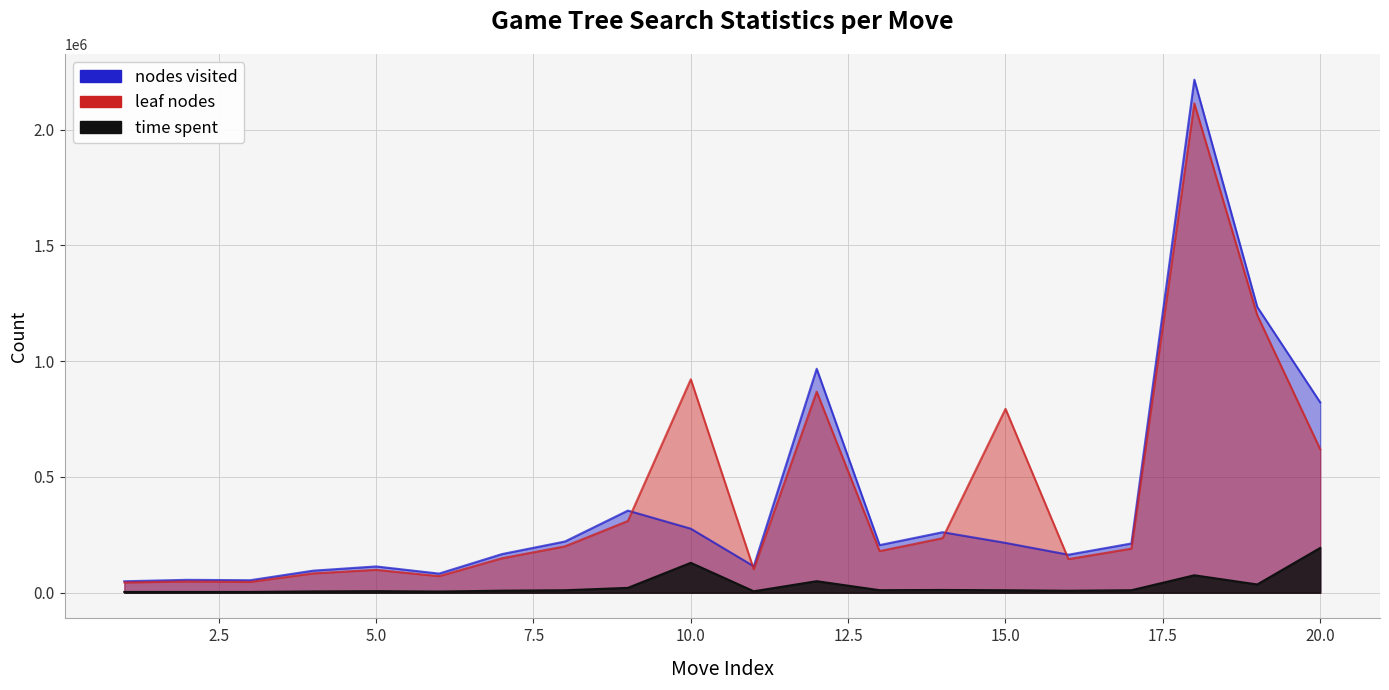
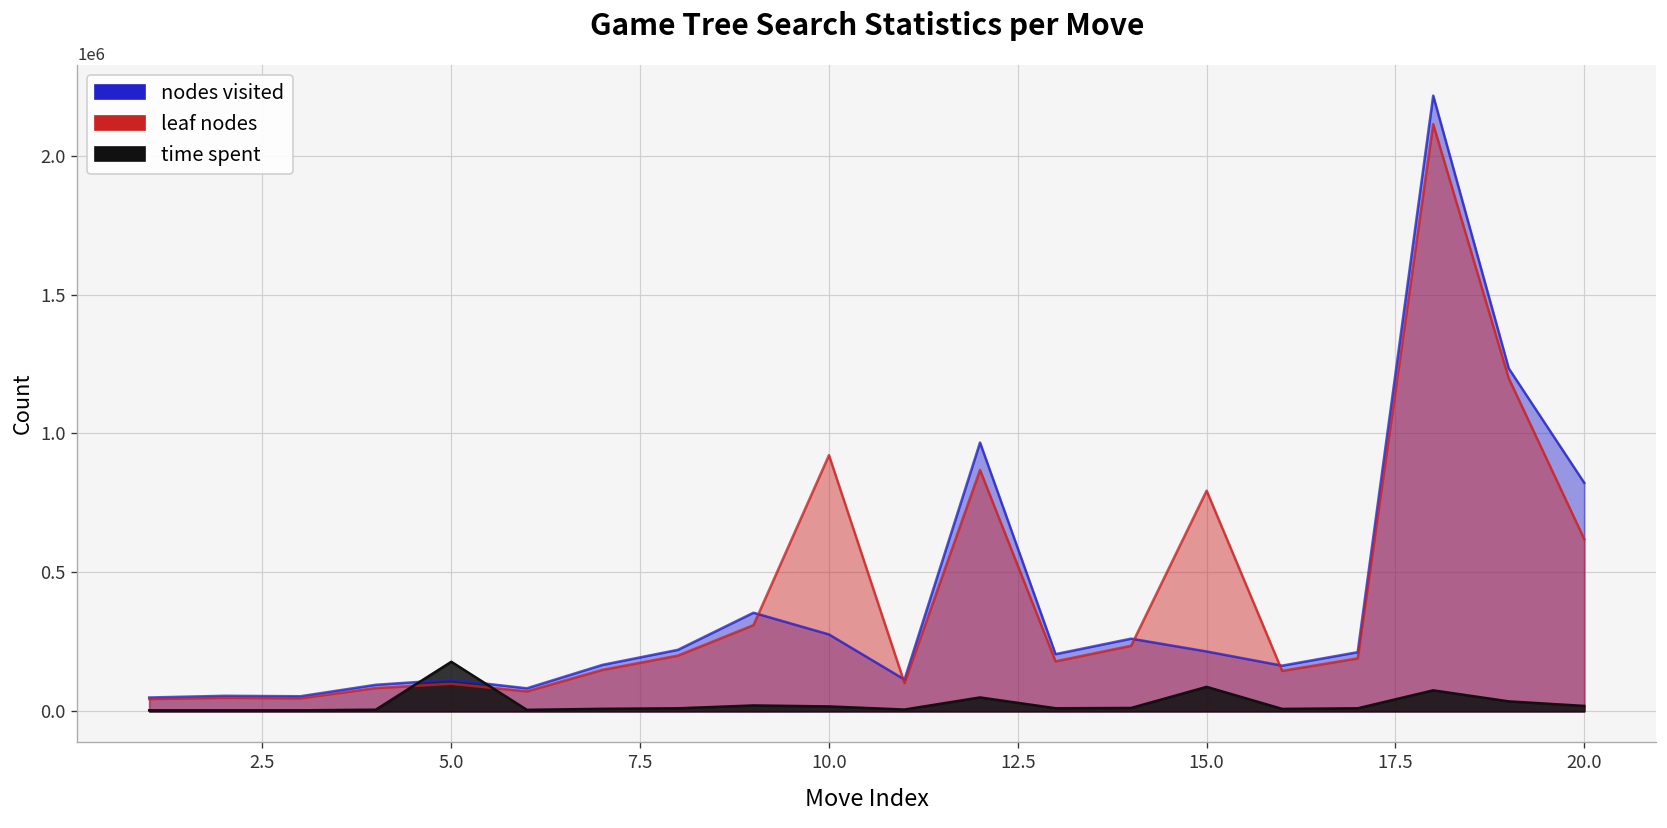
time spent, 5.0: 10000 -> 180000
time spent, 10.0: 130000 -> 20000
time spent, 15.0: 10000 -> 90000
time spent, 20.0: 190000 -> 20000
